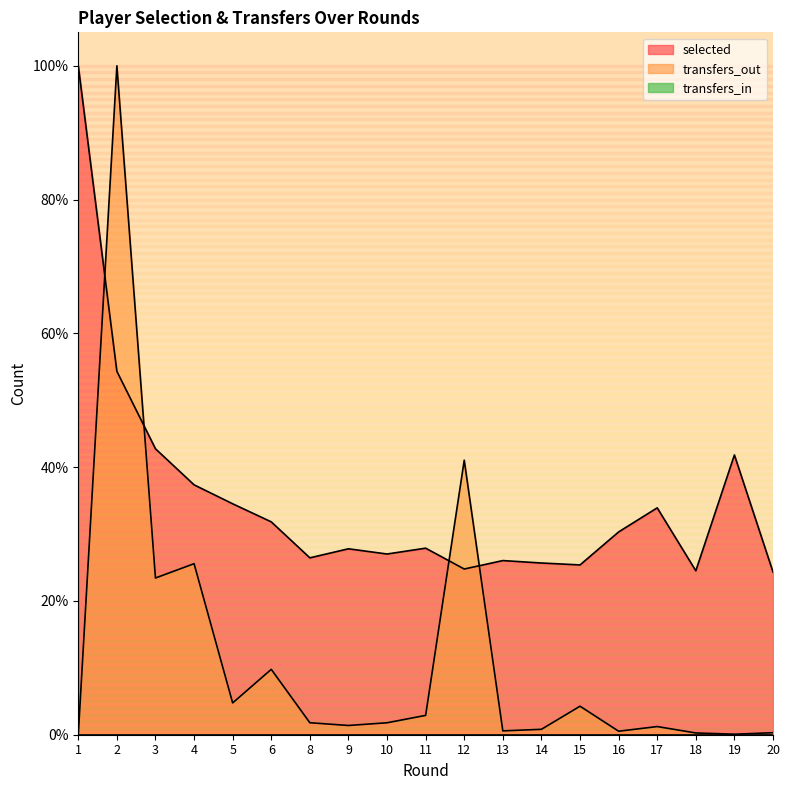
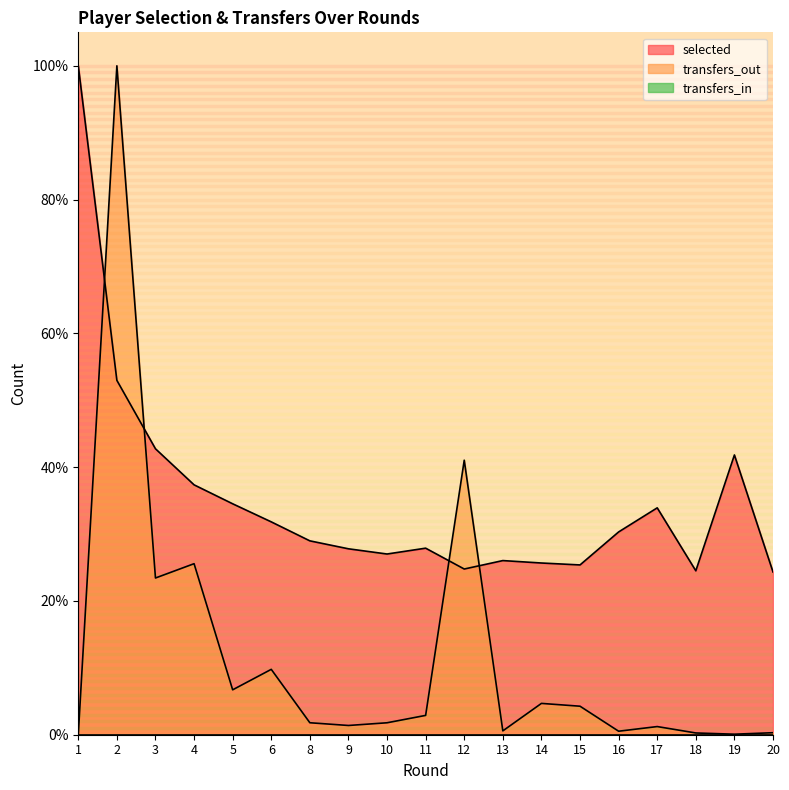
selected, 2: 54% -> 53%
transfers_out, 5: 5% -> 7%
selected, 8: 26% -> 29%
transfers_out, 14: 1% -> 5%
